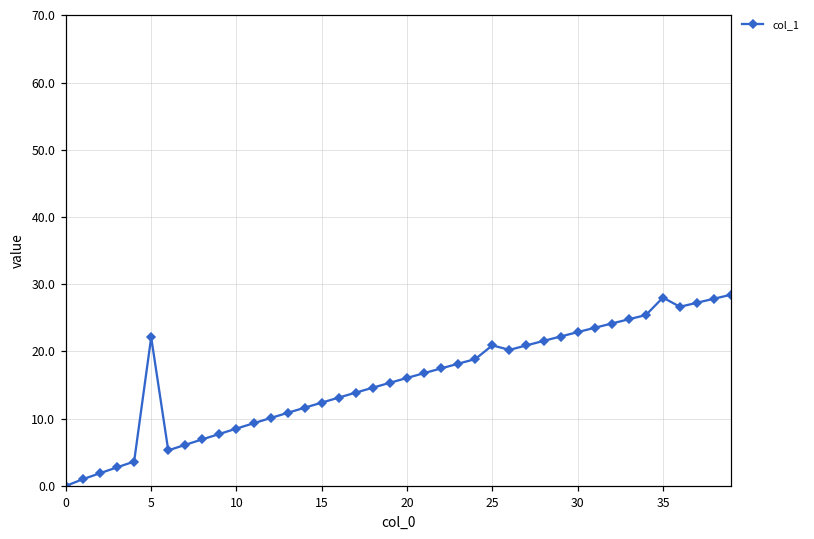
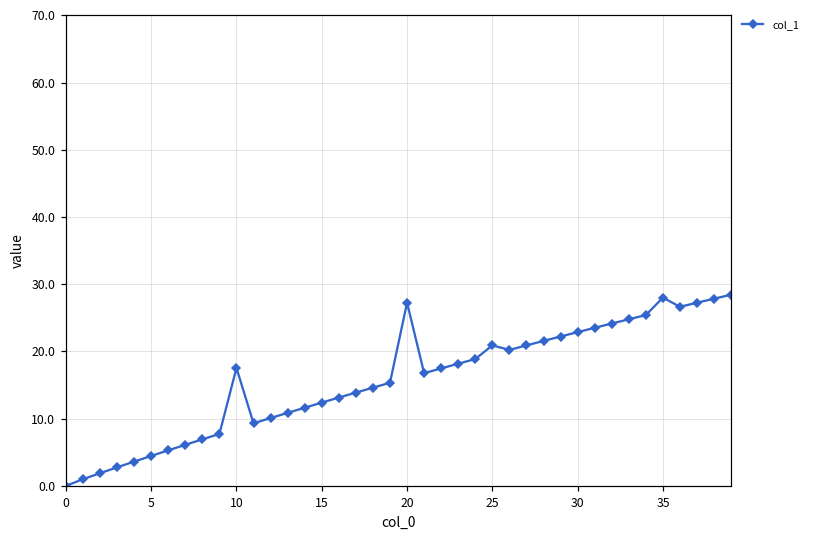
5: 22 -> 4
10: 9 -> 18
20: 16 -> 27
